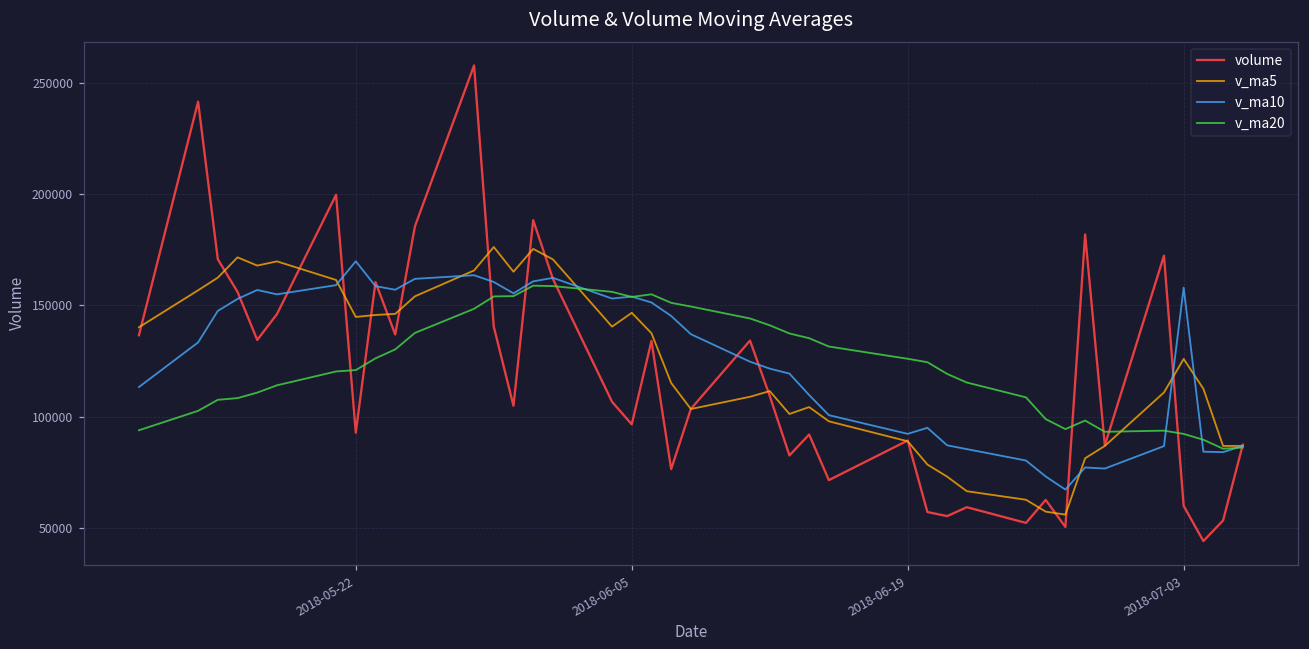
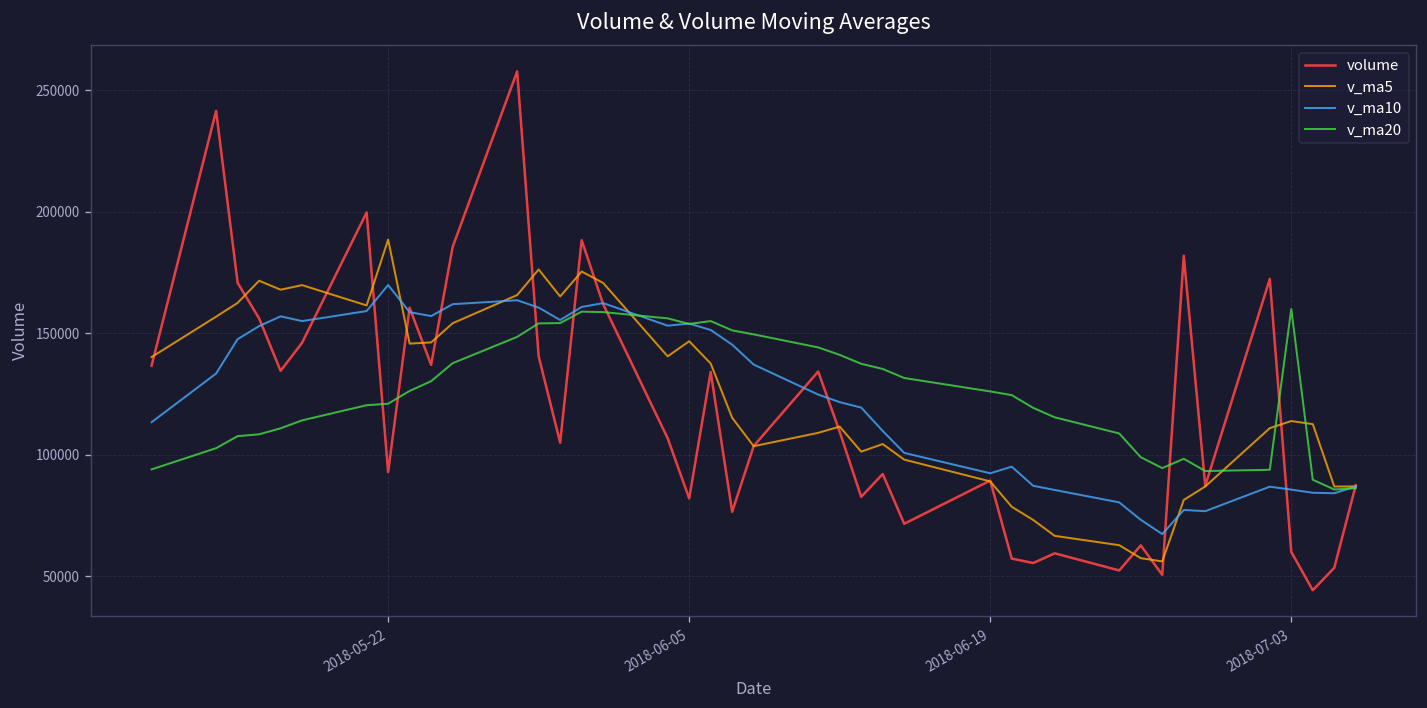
v_ma5, 2018-05-22: 145000 -> 188000
volume, 2018-06-05: 97000 -> 82000
v_ma5, 2018-07-03: 126000 -> 114000
v_ma10, 2018-07-03: 158000 -> 86000
v_ma20, 2018-07-03: 92000 -> 160000
